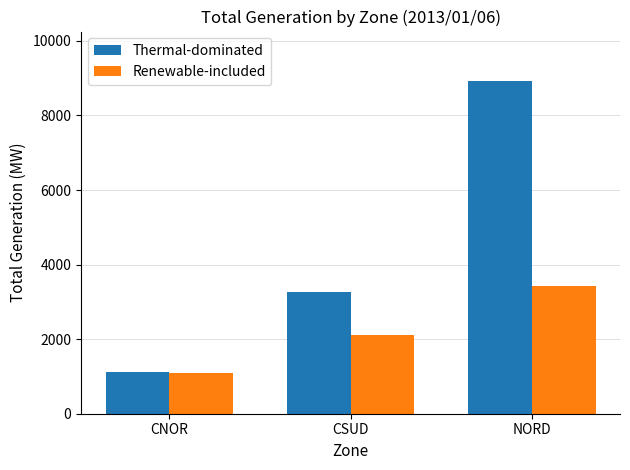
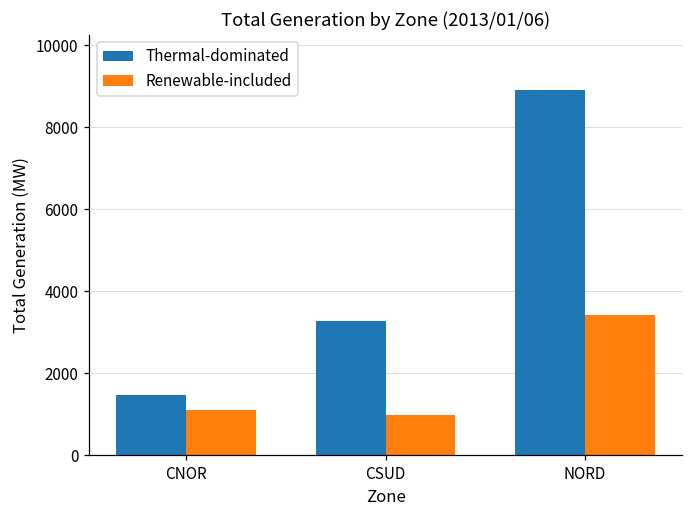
Thermal-dominated, CNOR: 1100 -> 1500
Renewable-included, CSUD: 2100 -> 1000
